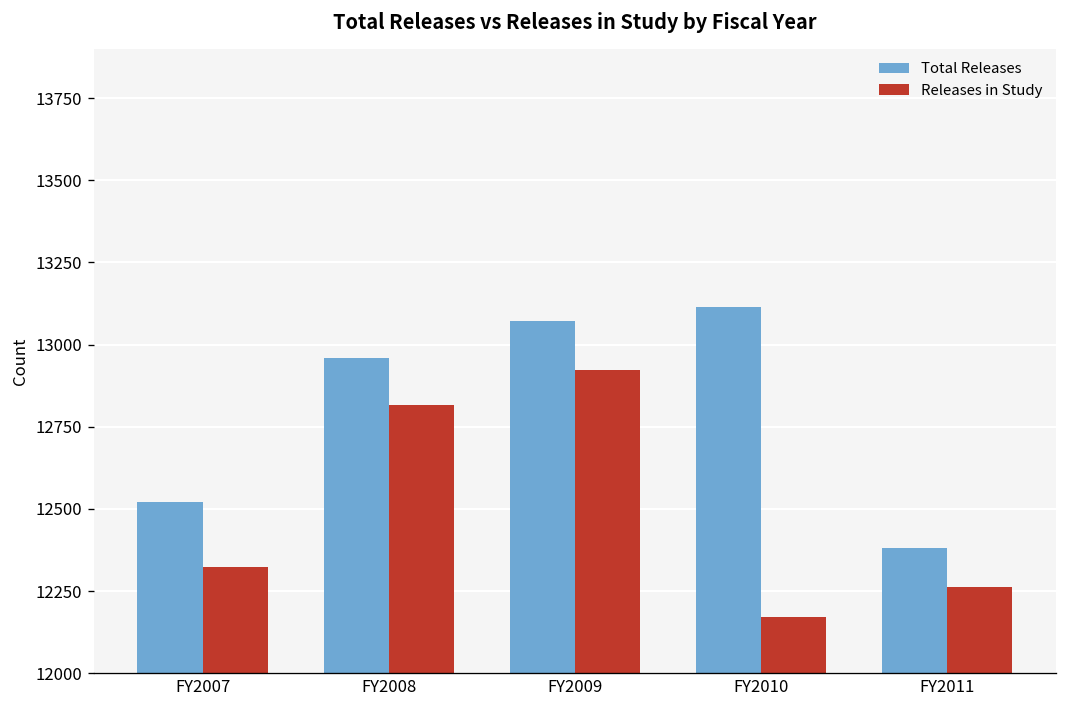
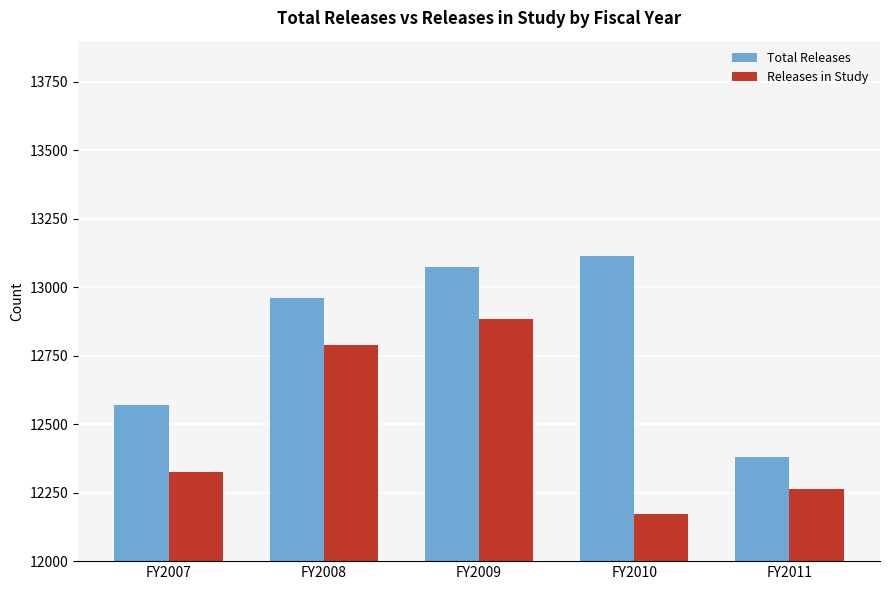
Total Releases, FY2007: 12520 -> 12570
Releases in Study, FY2008: 12820 -> 12790
Releases in Study, FY2009: 12920 -> 12890
